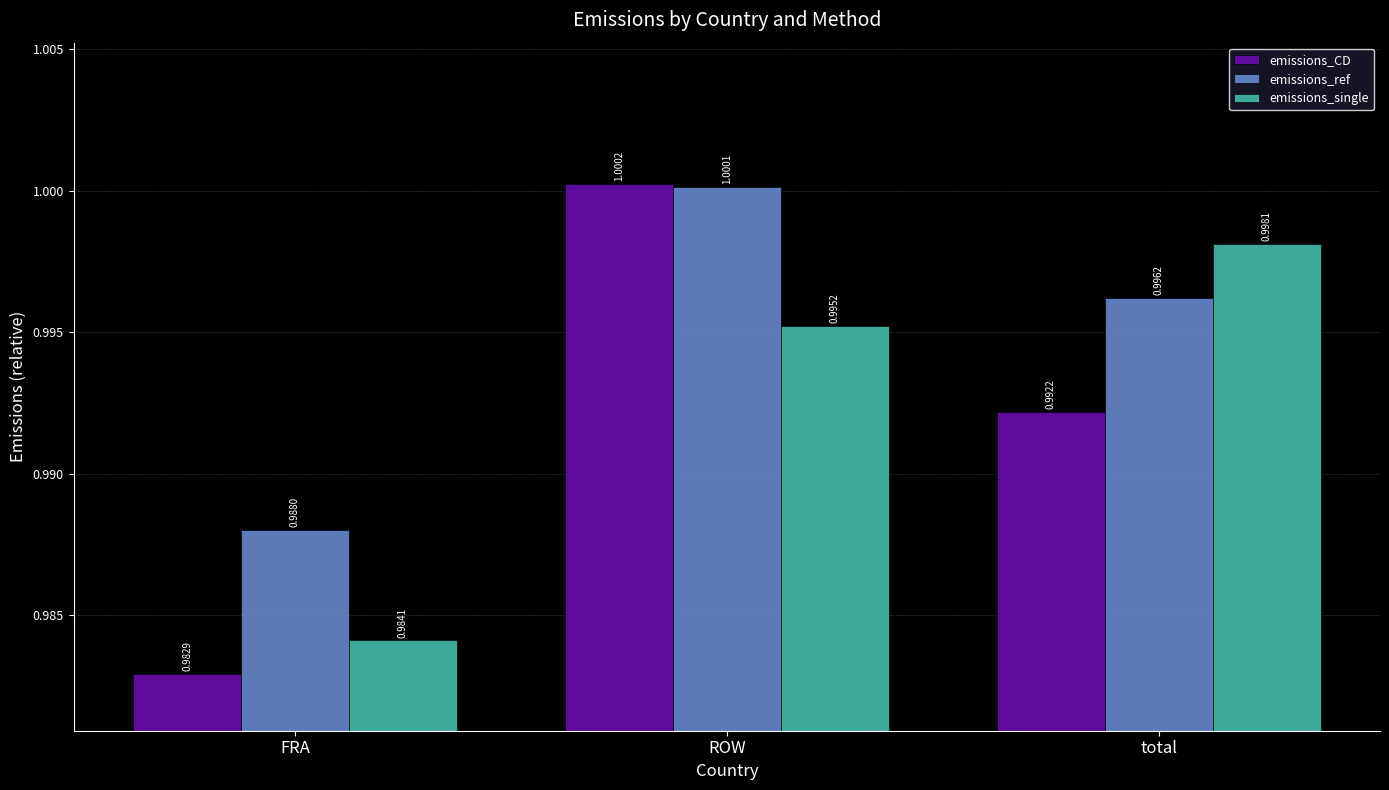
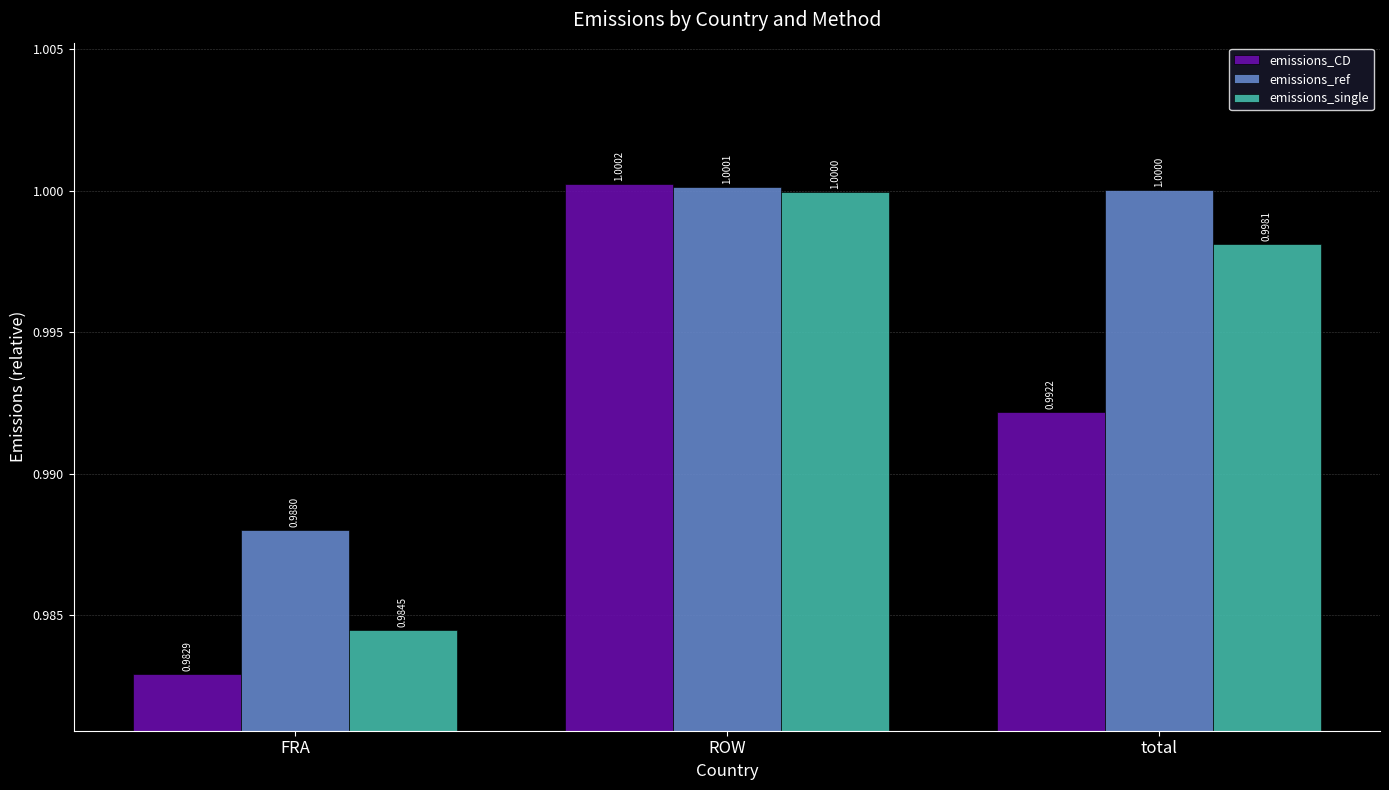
emissions_single, FRA: 0.9841 -> 0.9845
emissions_single, ROW: 0.9952 -> 1.0000
emissions_ref, total: 0.9962 -> 1.0000
